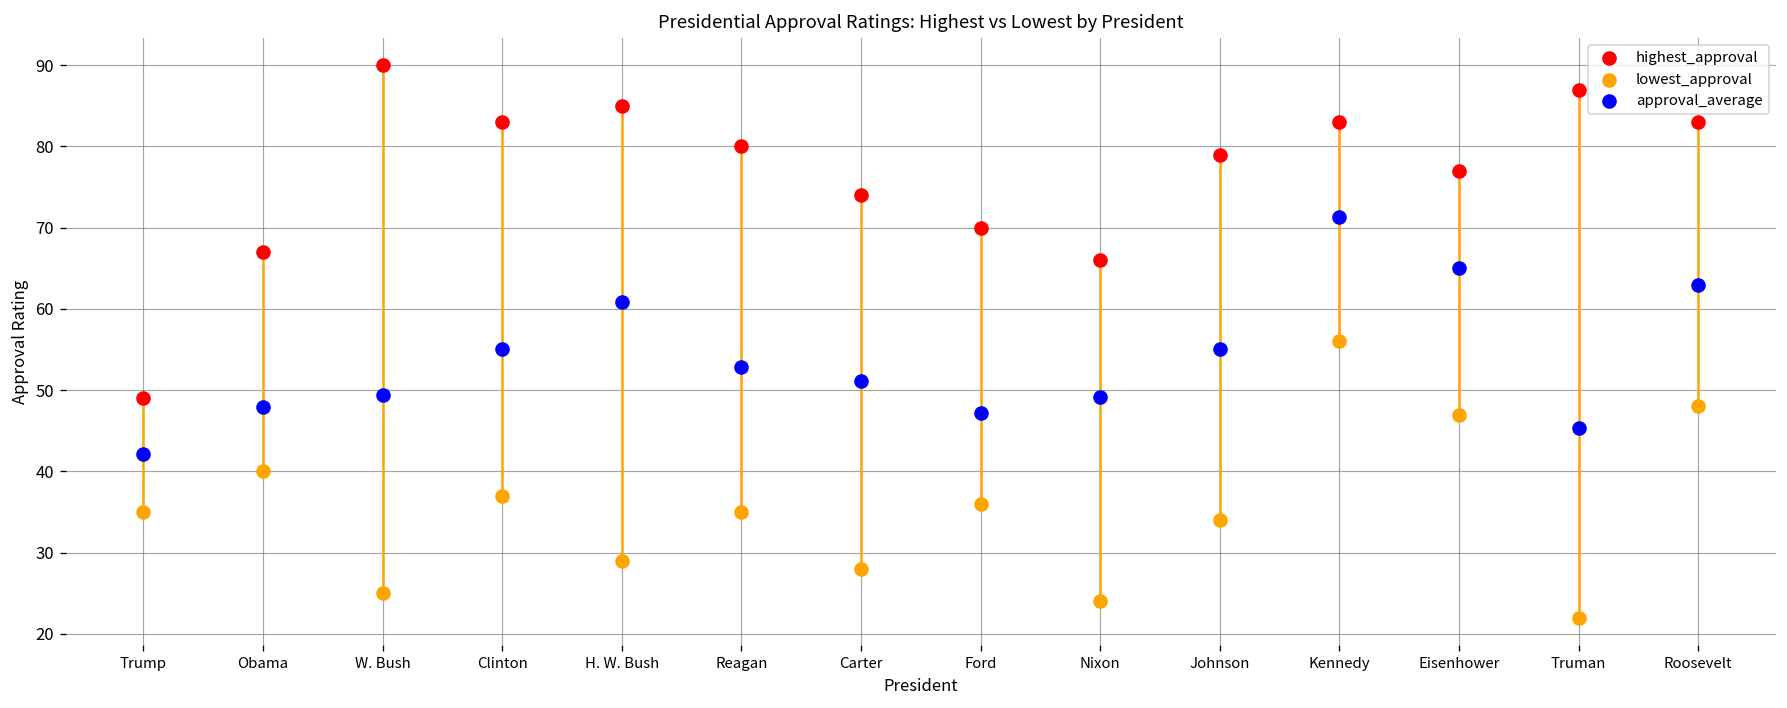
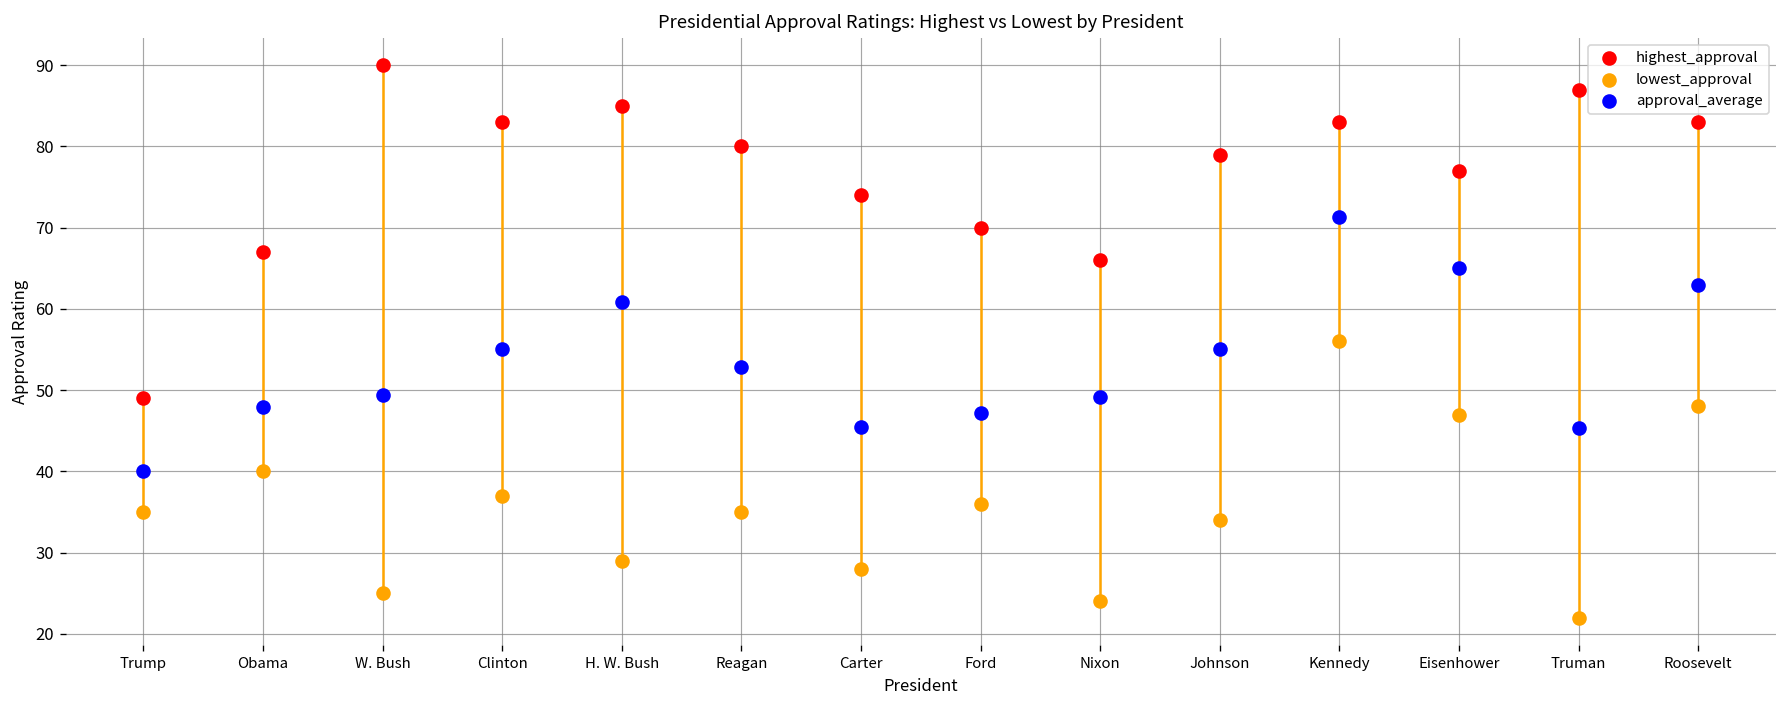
approval_average, Trump: 42 -> 40
approval_average, Carter: 51 -> 46
